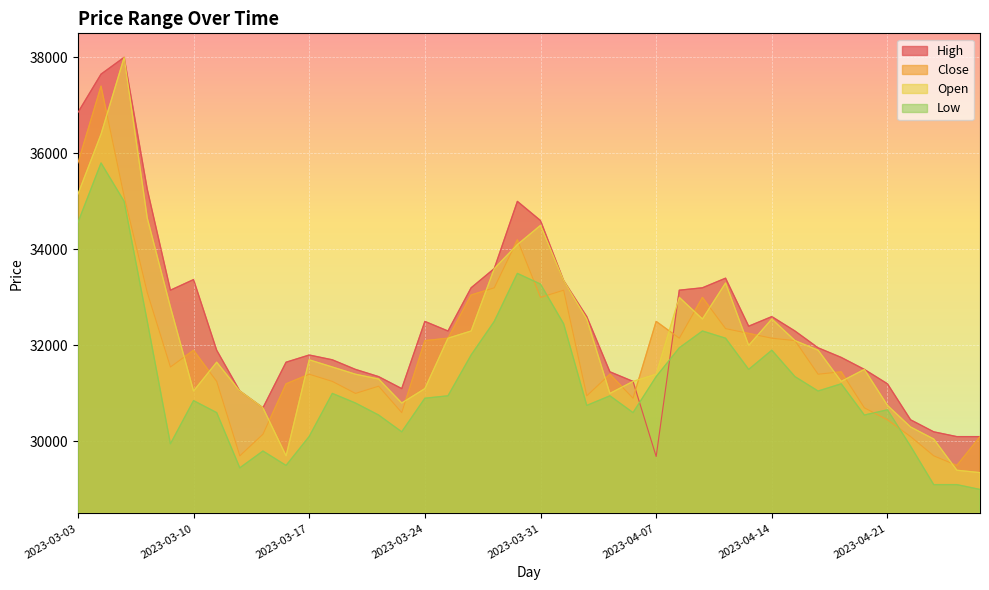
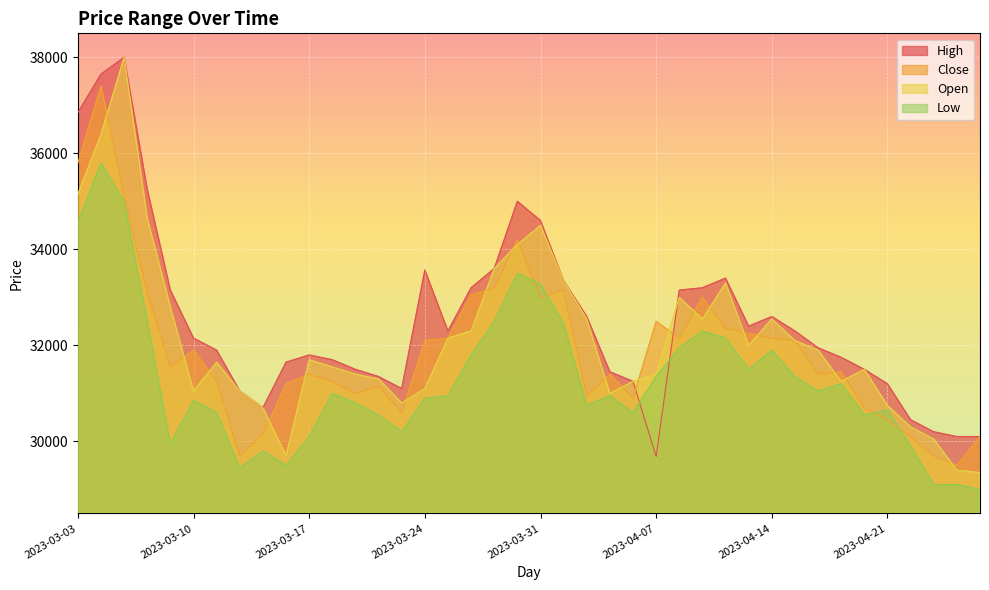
High, 2023-03-10: 33400 -> 32200
High, 2023-03-24: 32500 -> 33600
